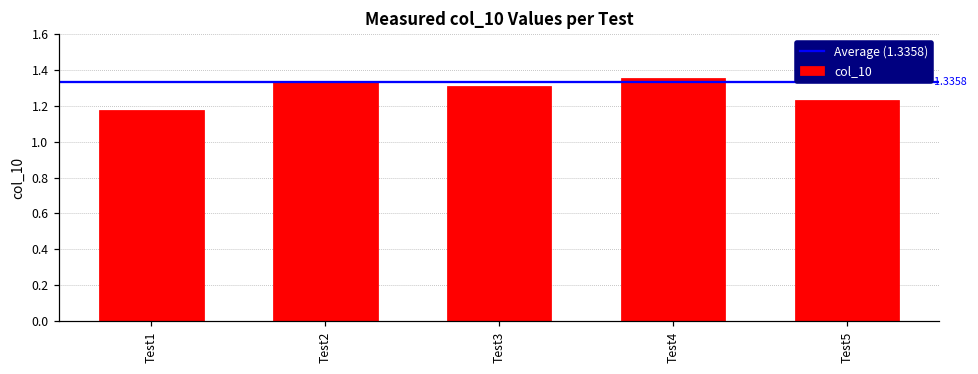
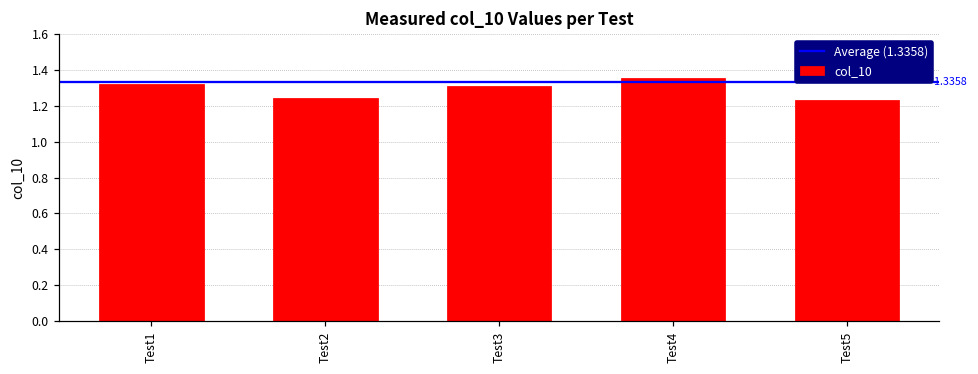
Test1: 1.18 -> 1.32
Test2: 1.34 -> 1.25
